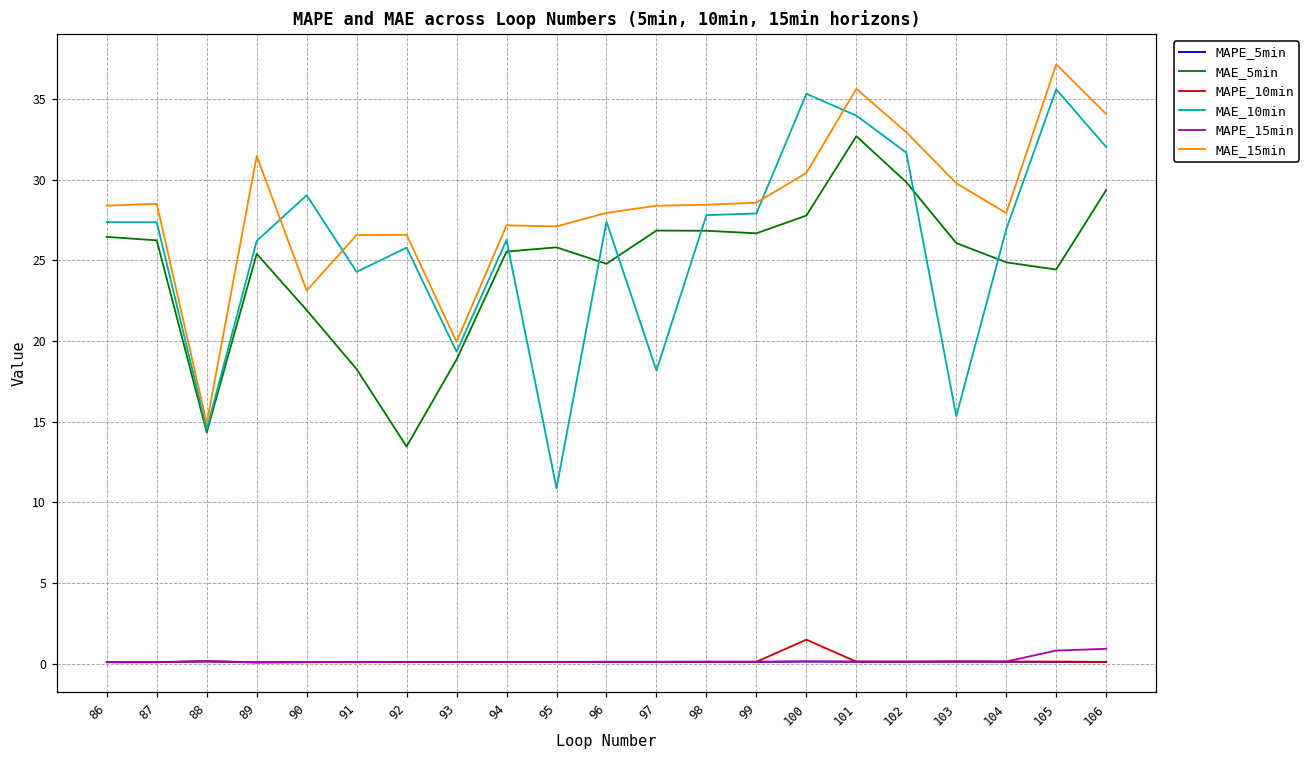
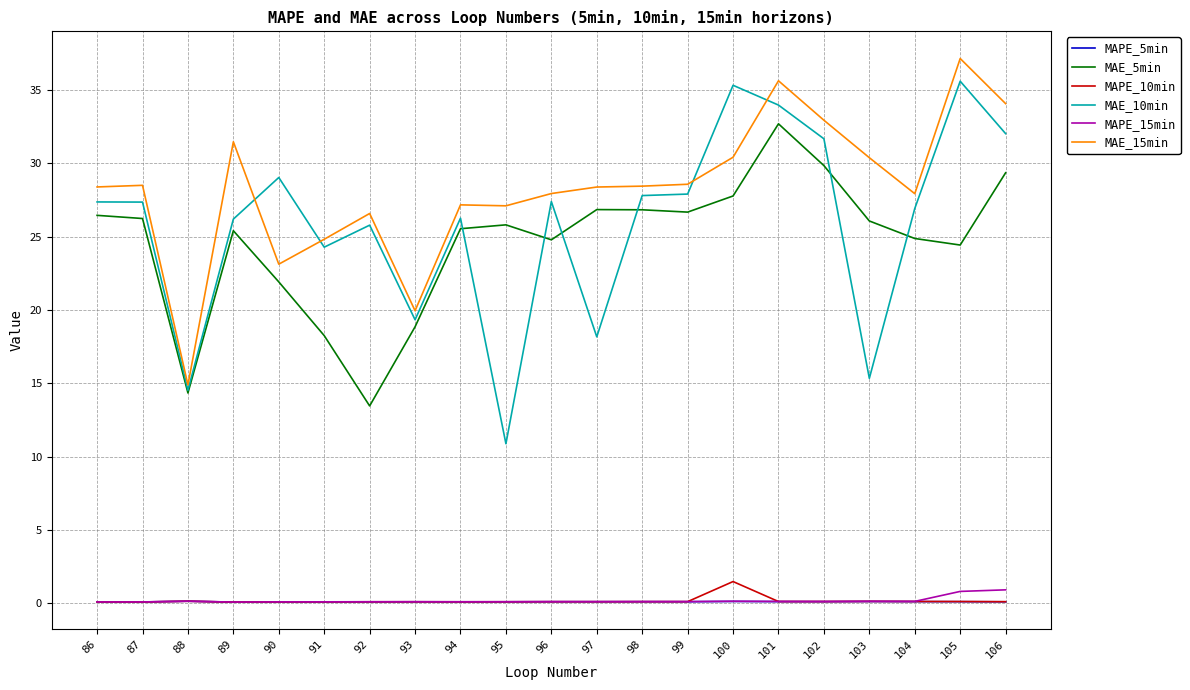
MAE_15min, 91: 26.6 -> 24.8
MAE_15min, 103: 29.8 -> 30.4
